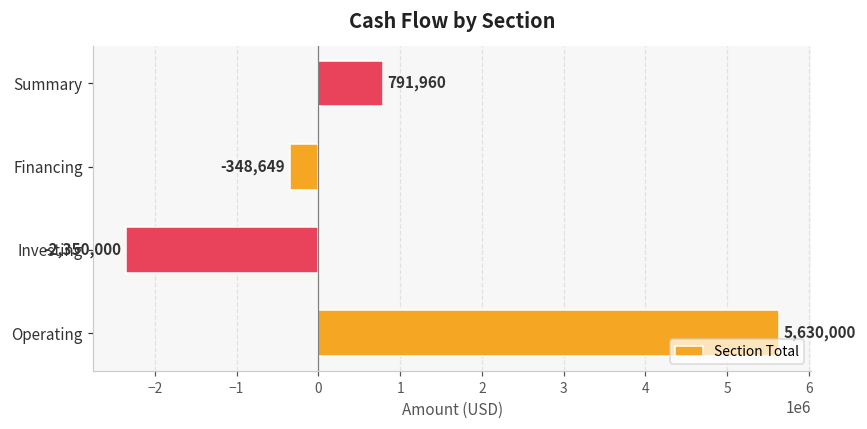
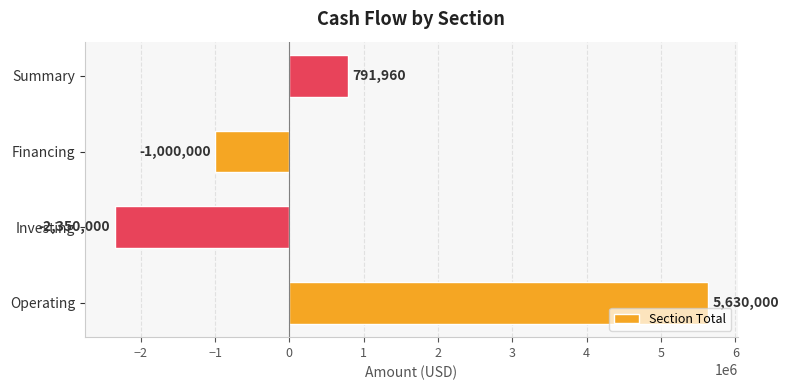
Financing: -348,649 -> -1,000,000
